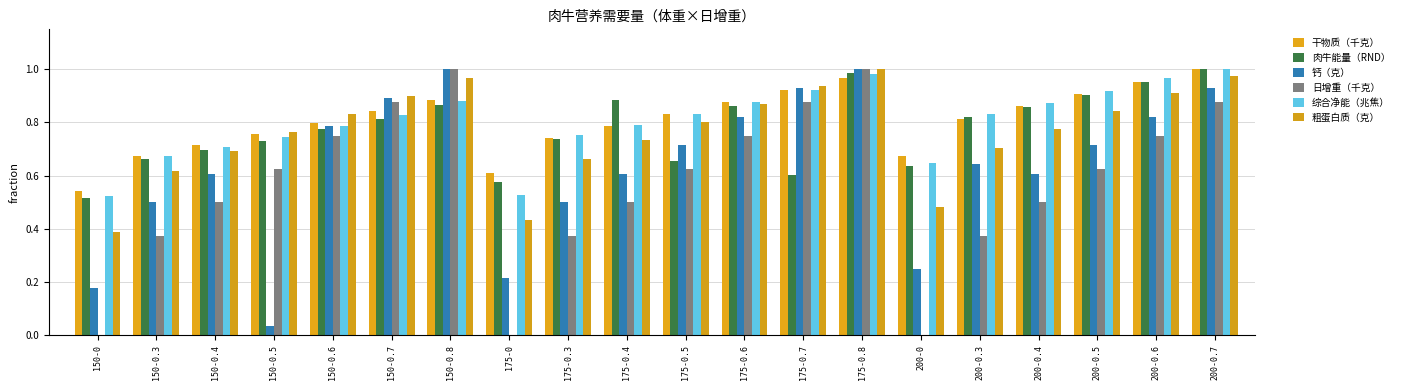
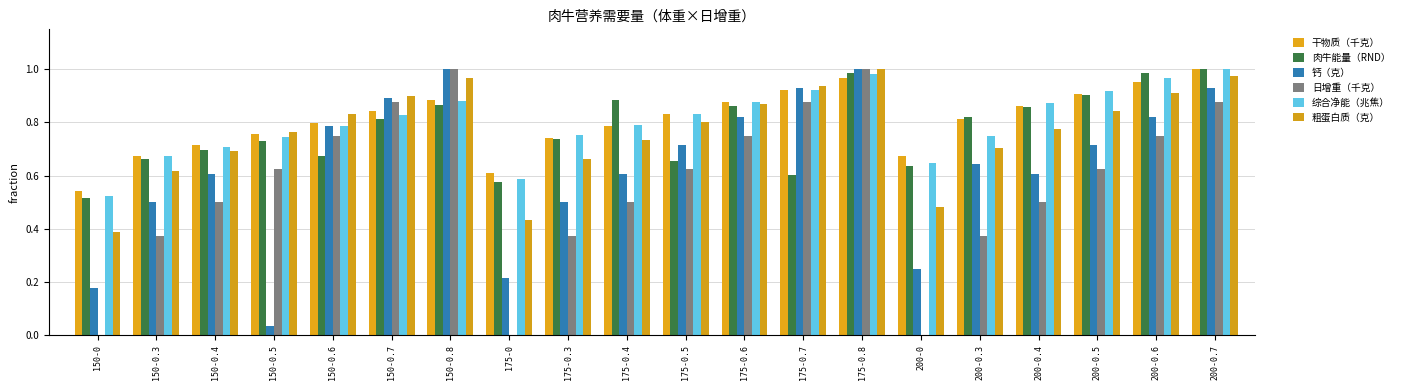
肉牛能量（RND）, 150-0.6: 0.77 -> 0.67
综合净能（兆焦）, 175-0: 0.53 -> 0.59
综合净能（兆焦）, 200-0.3: 0.83 -> 0.75
肉牛能量（RND）, 200-0.6: 0.95 -> 0.99
